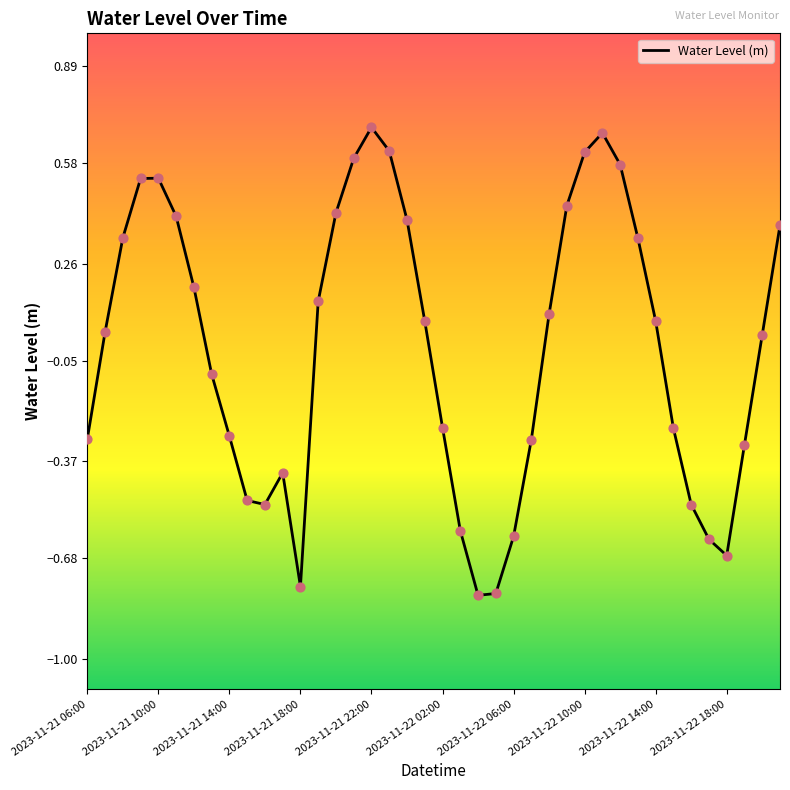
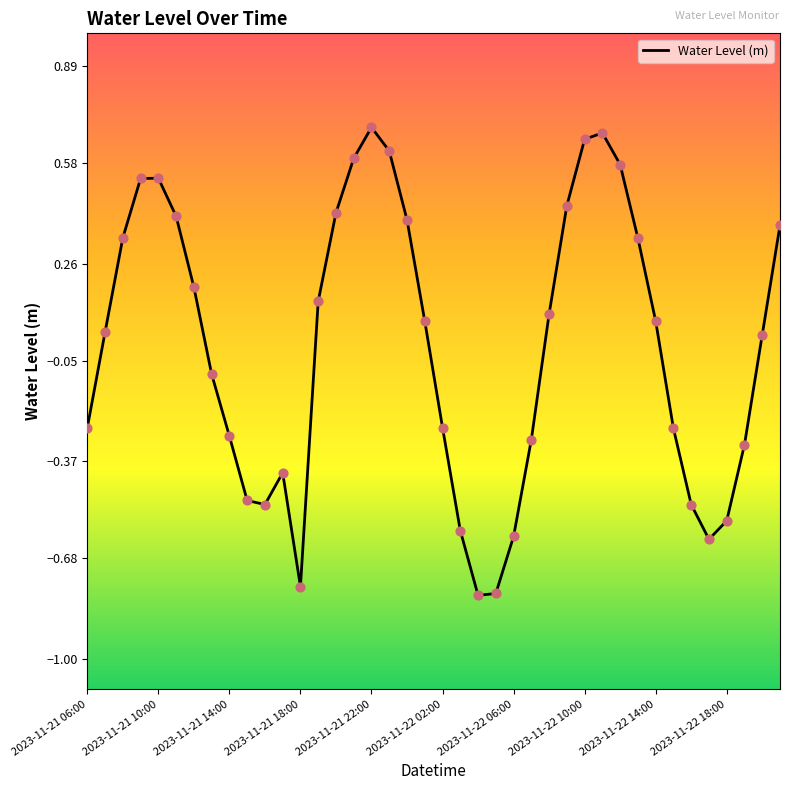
2023-11-21 06:00: -0.30 -> -0.26
2023-11-22 10:00: 0.62 -> 0.66
2023-11-22 18:00: -0.67 -> -0.56
